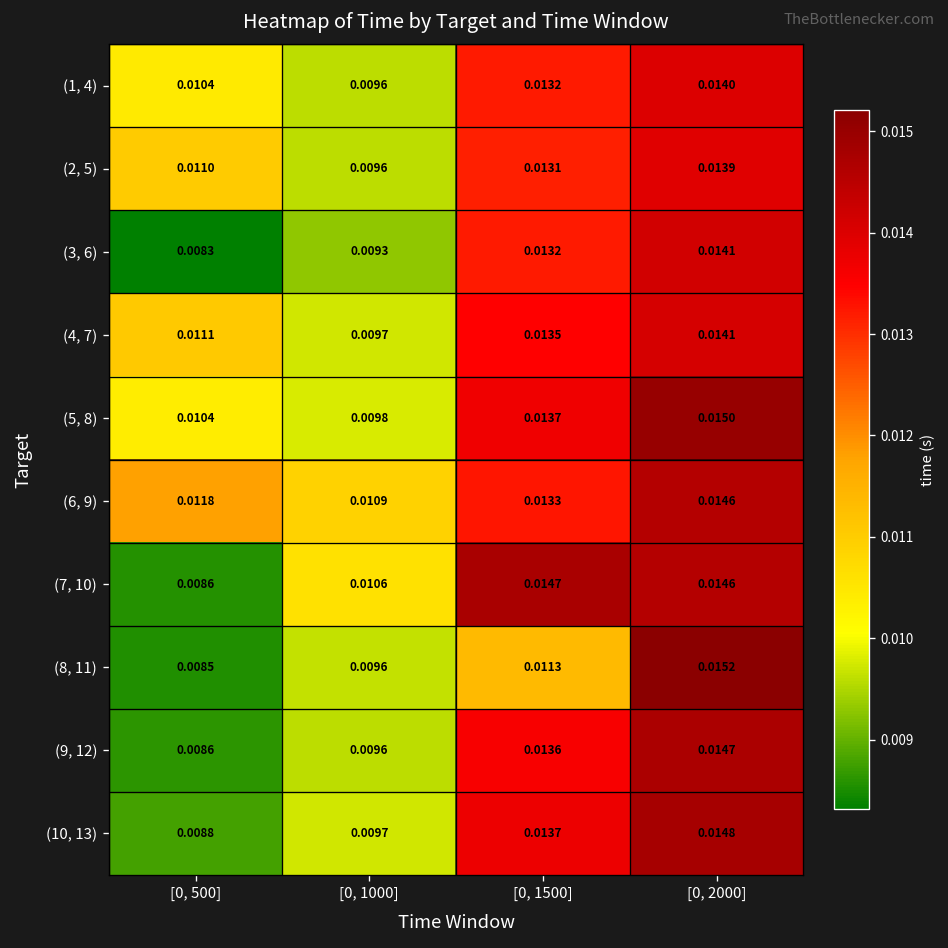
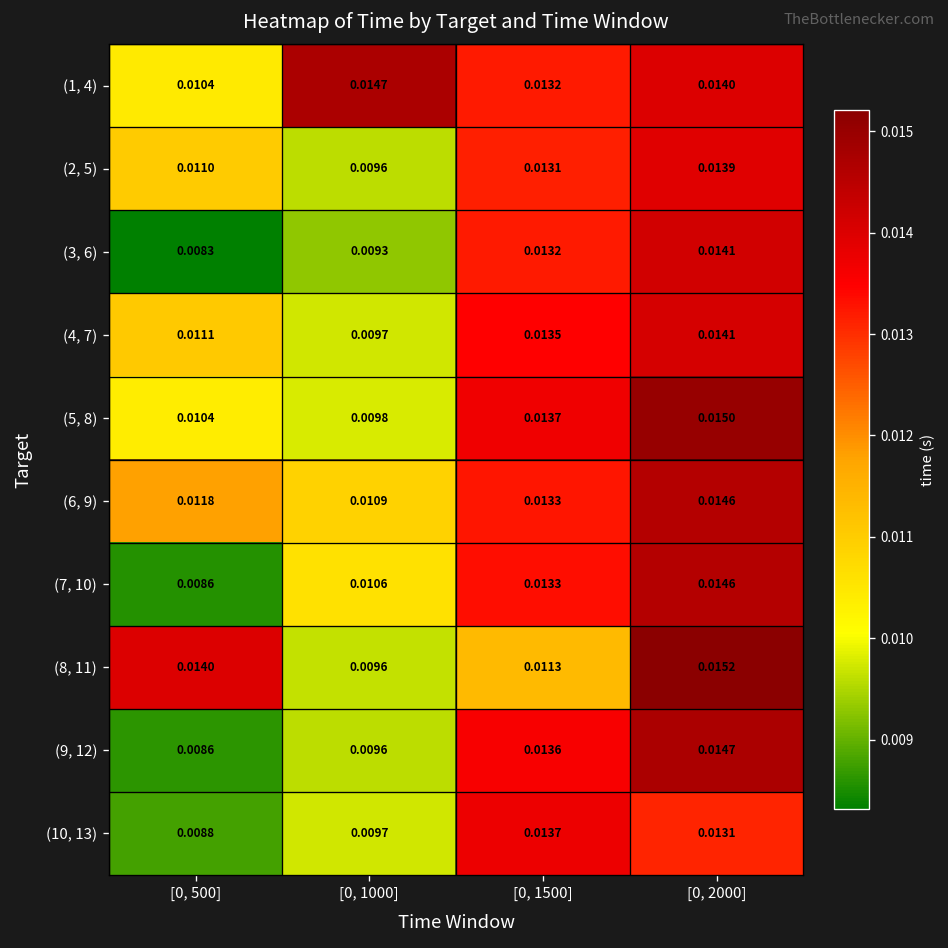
(1, 4), [0, 1000]: 0.0096 -> 0.0147
(7, 10), [0, 1500]: 0.0147 -> 0.0133
(8, 11), [0, 500]: 0.0085 -> 0.0140
(10, 13), [0, 2000]: 0.0148 -> 0.0131
